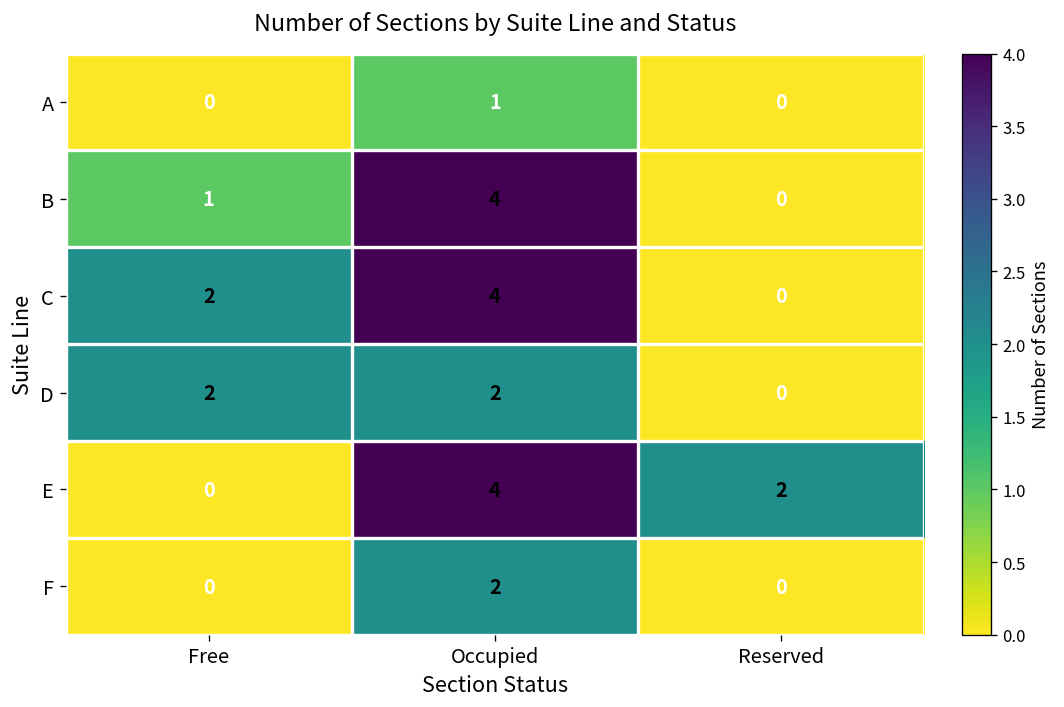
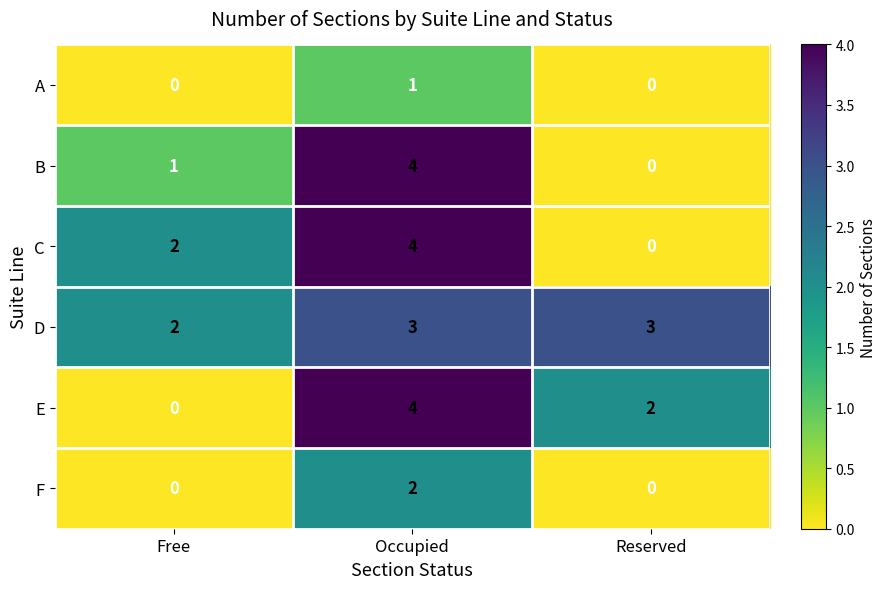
D, Occupied: 2 -> 3
D, Reserved: 0 -> 3
